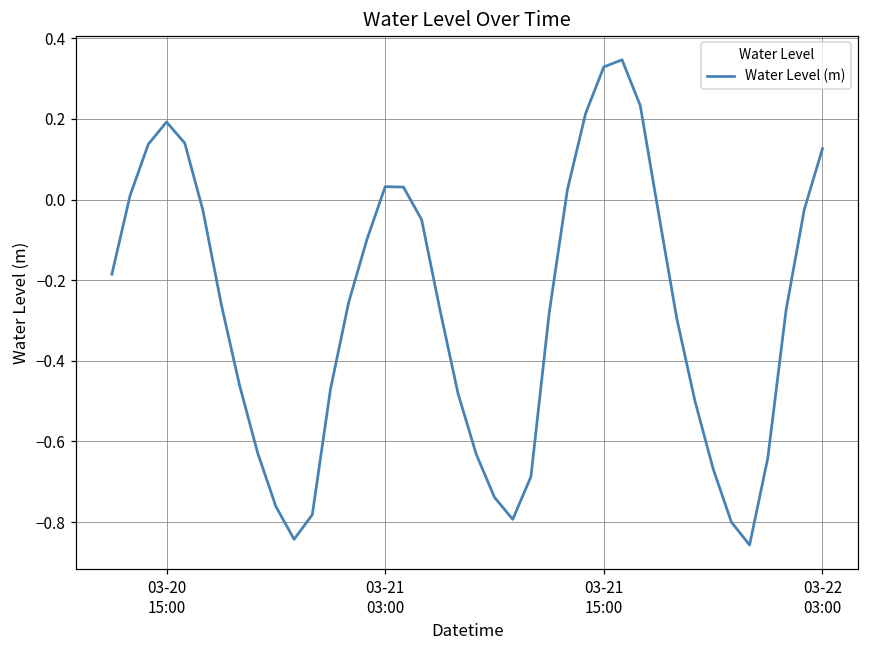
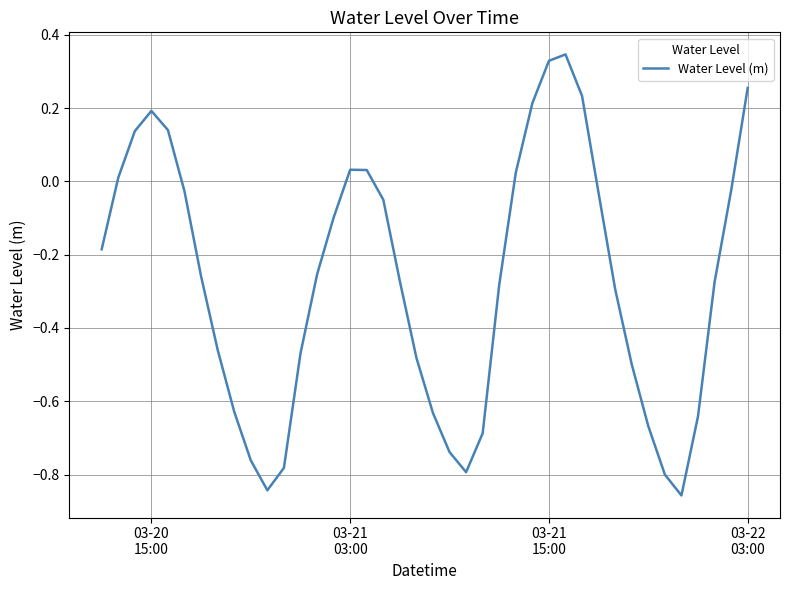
03-22 03:00: 0.13 -> 0.26
